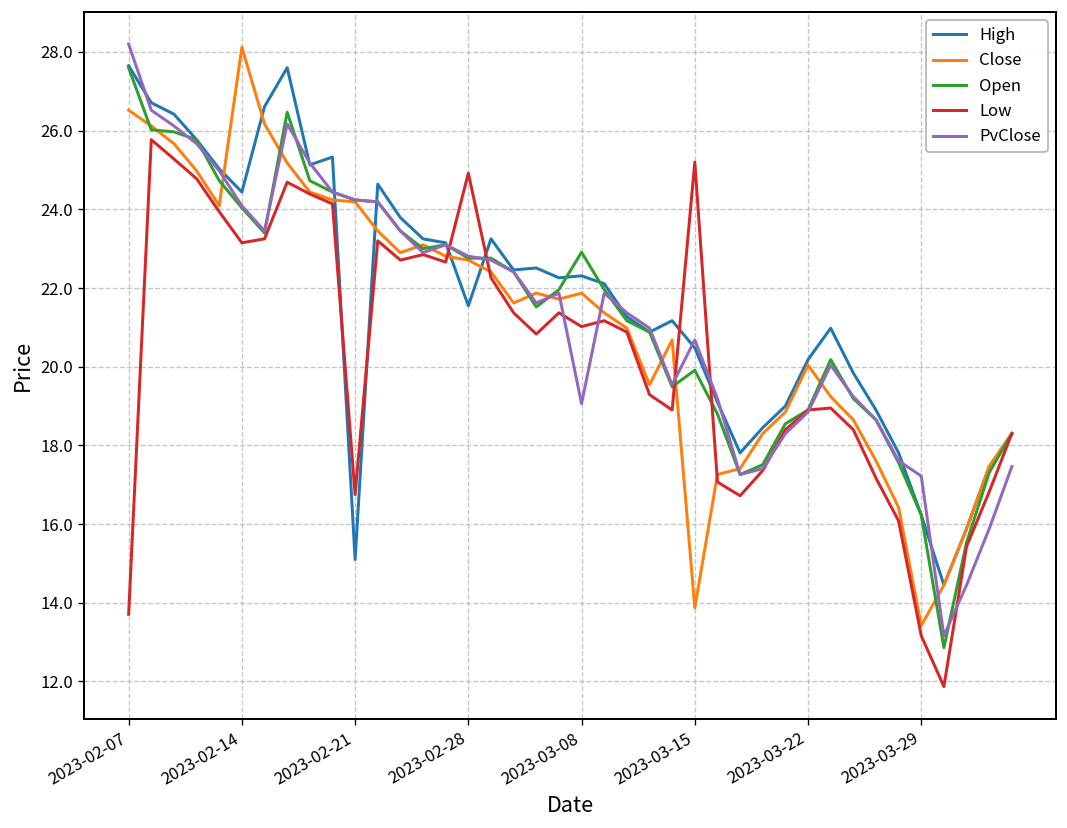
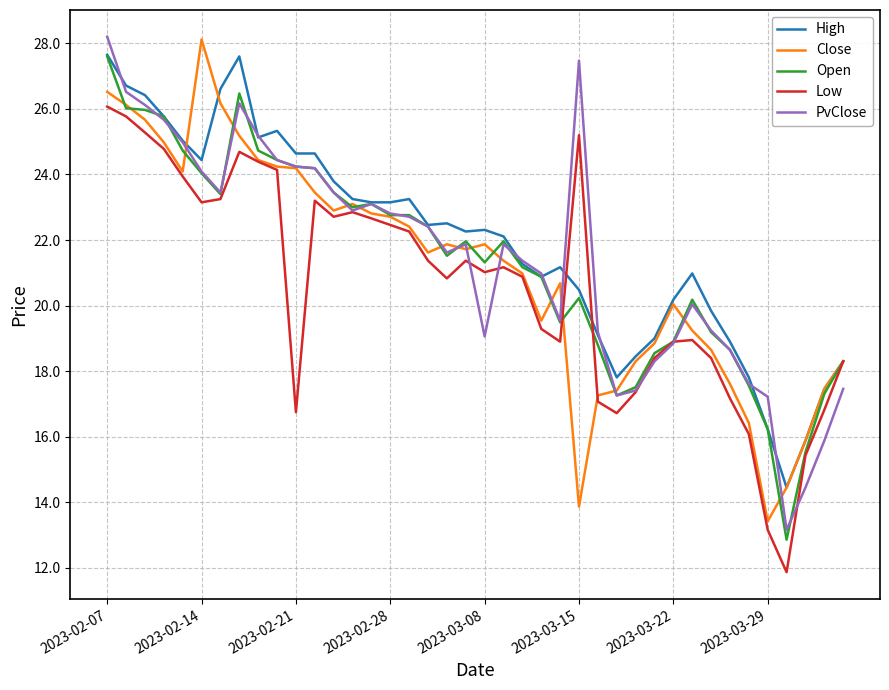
Low, 2023-02-07: 13.7 -> 26.1
High, 2023-02-21: 15.1 -> 24.6
High, 2023-02-28: 21.6 -> 23.2
Low, 2023-02-28: 24.9 -> 22.5
Open, 2023-03-08: 22.9 -> 21.3
Open, 2023-03-15: 19.9 -> 20.2
PvClose, 2023-03-15: 20.7 -> 27.5
